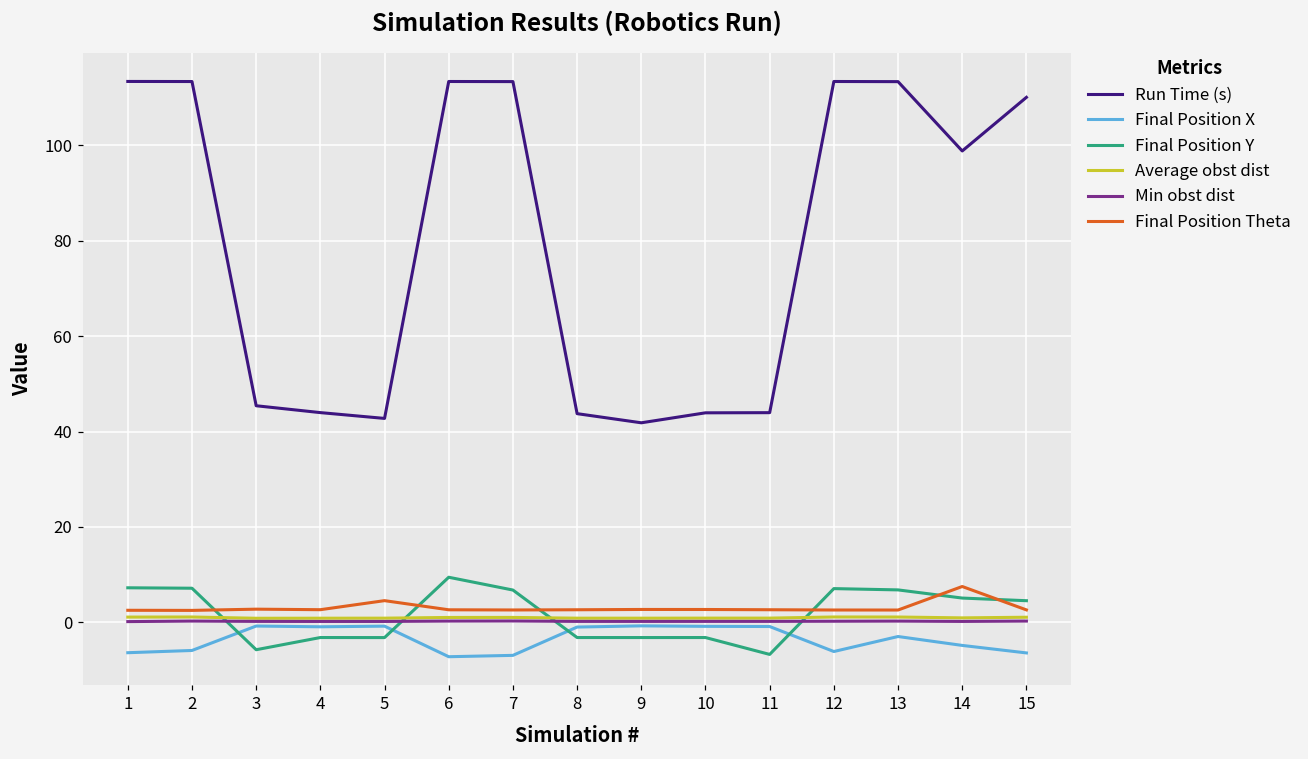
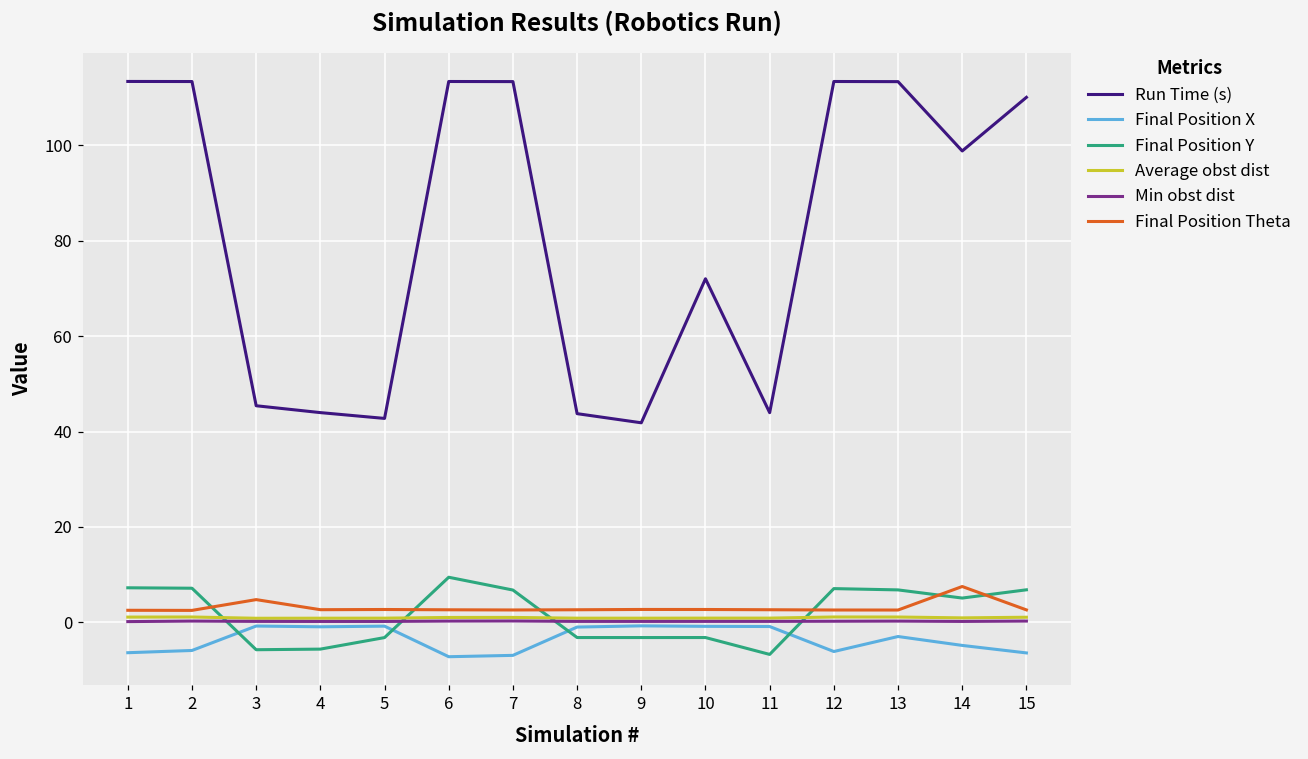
Final Position Theta, 3: 3 -> 5
Final Position Y, 4: -3 -> -6
Final Position Theta, 5: 5 -> 3
Run Time (s), 10: 44 -> 72
Final Position Y, 15: 5 -> 7
